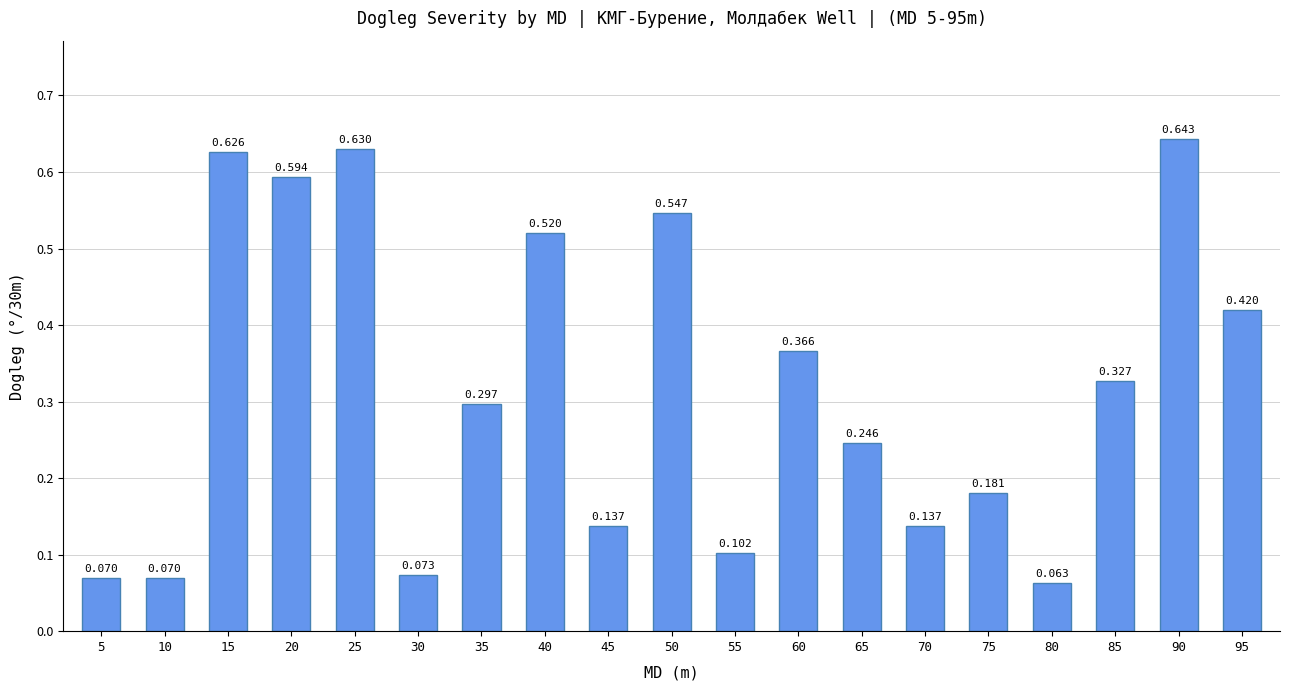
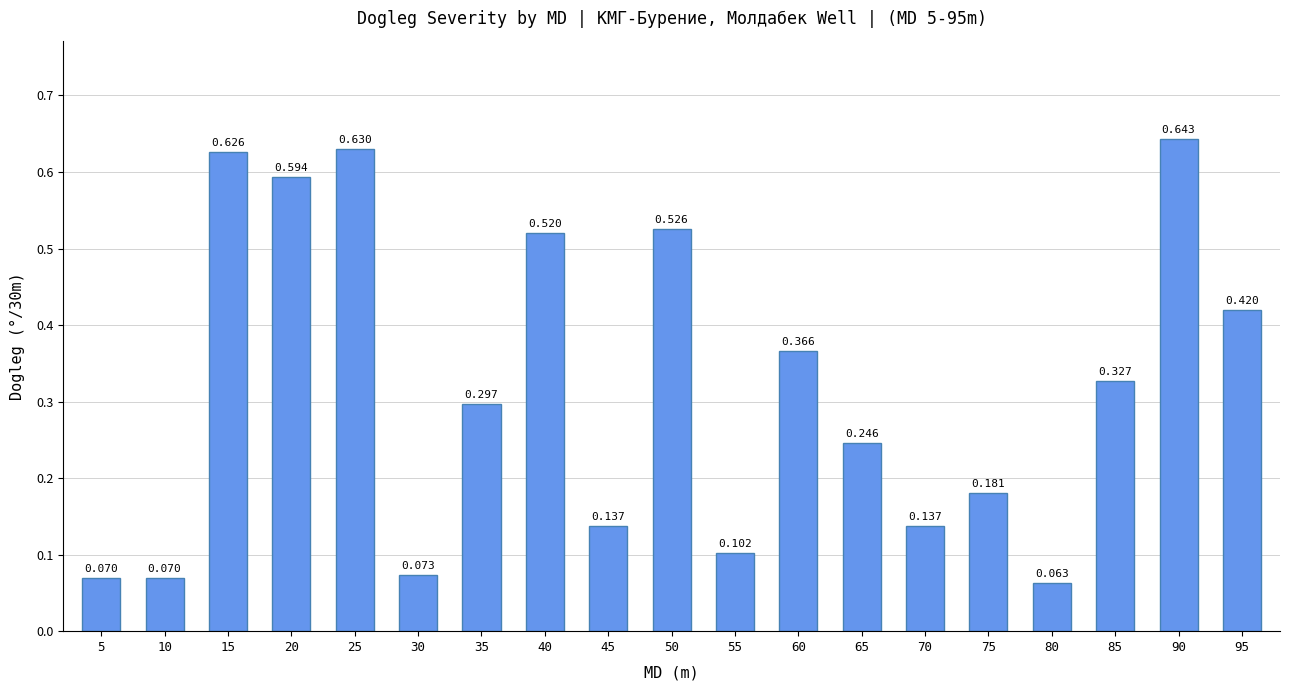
50: 0.547 -> 0.526
